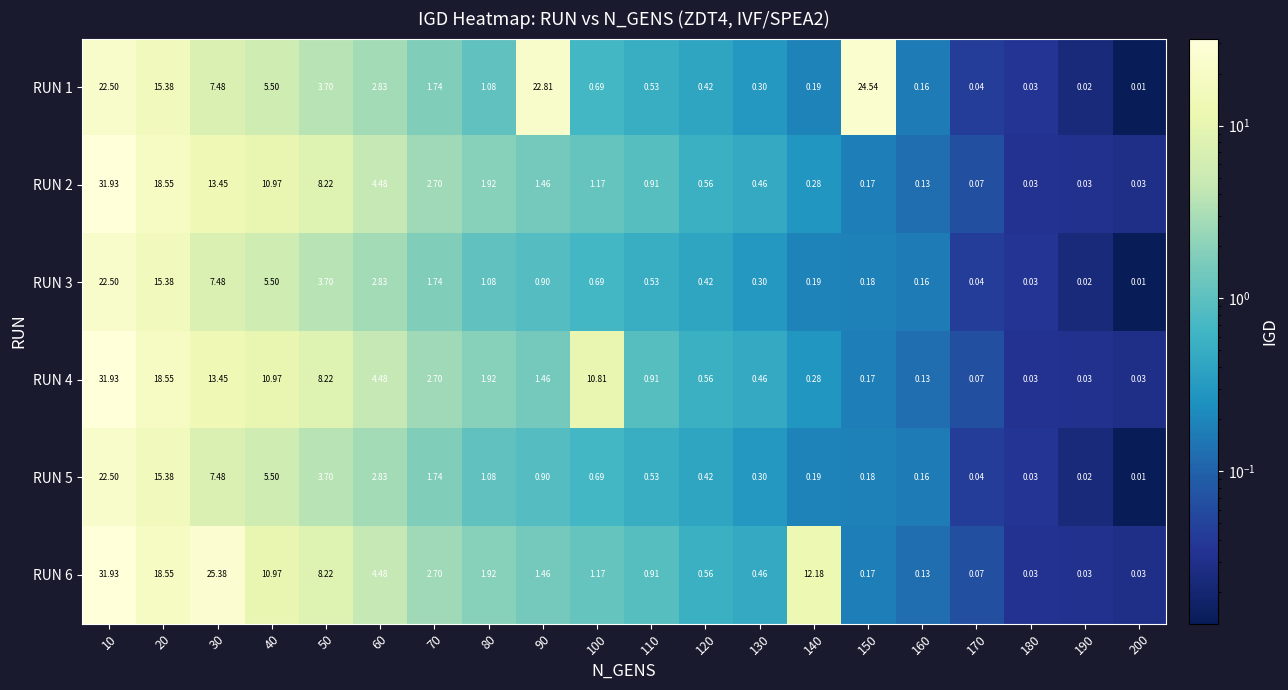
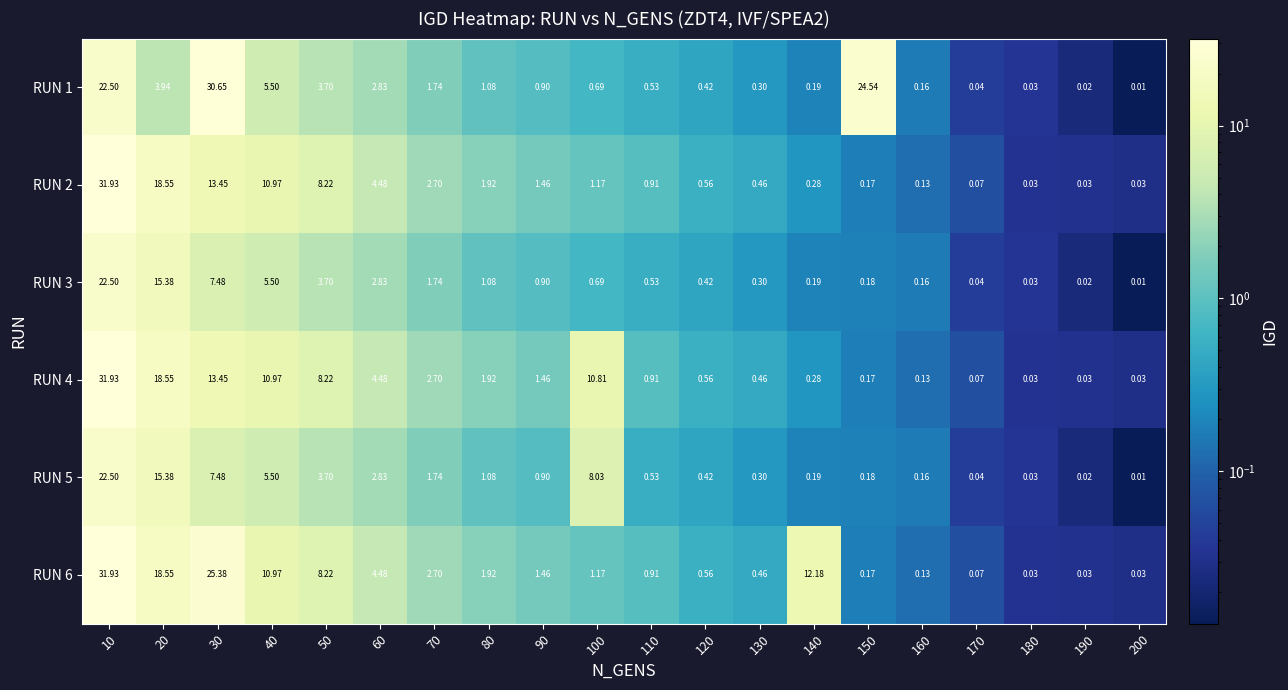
RUN 1, 20: 15.38 -> 3.94
RUN 1, 30: 7.48 -> 30.65
RUN 1, 90: 22.81 -> 0.90
RUN 5, 100: 0.69 -> 8.03
